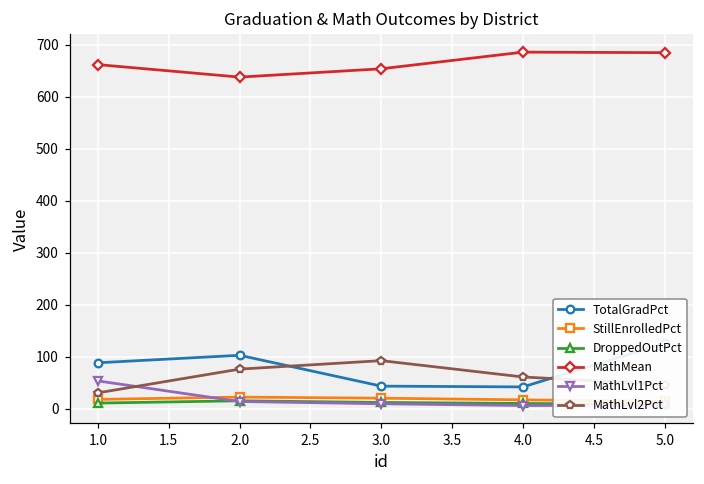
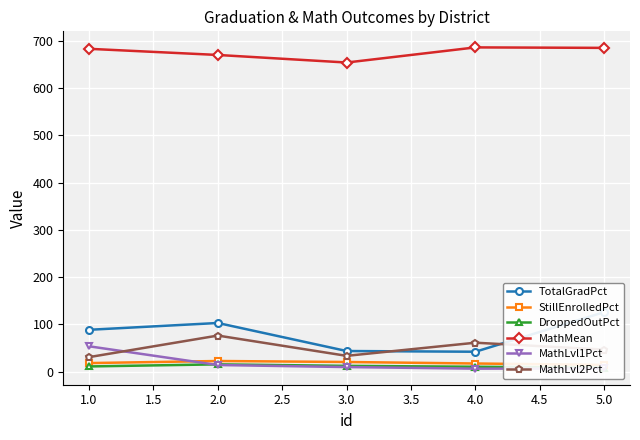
MathMean, 1.0: 660 -> 680
MathMean, 2.0: 640 -> 670
MathLvl2Pct, 3.0: 90 -> 30
